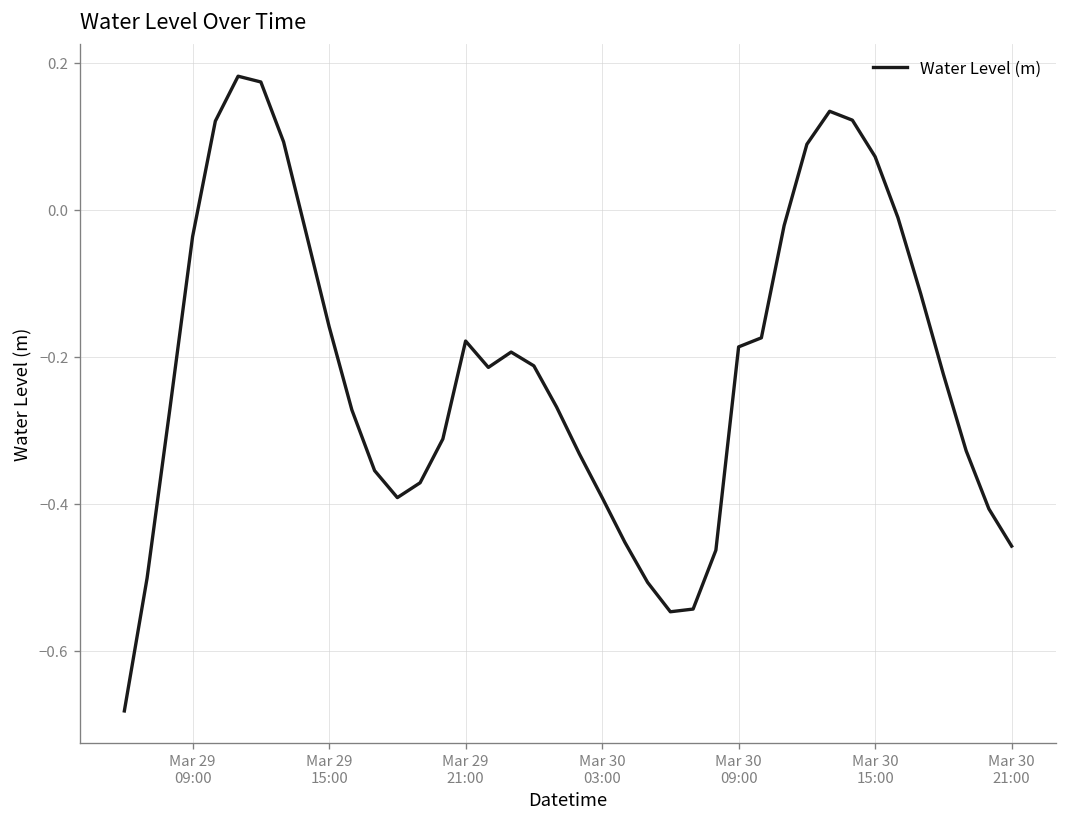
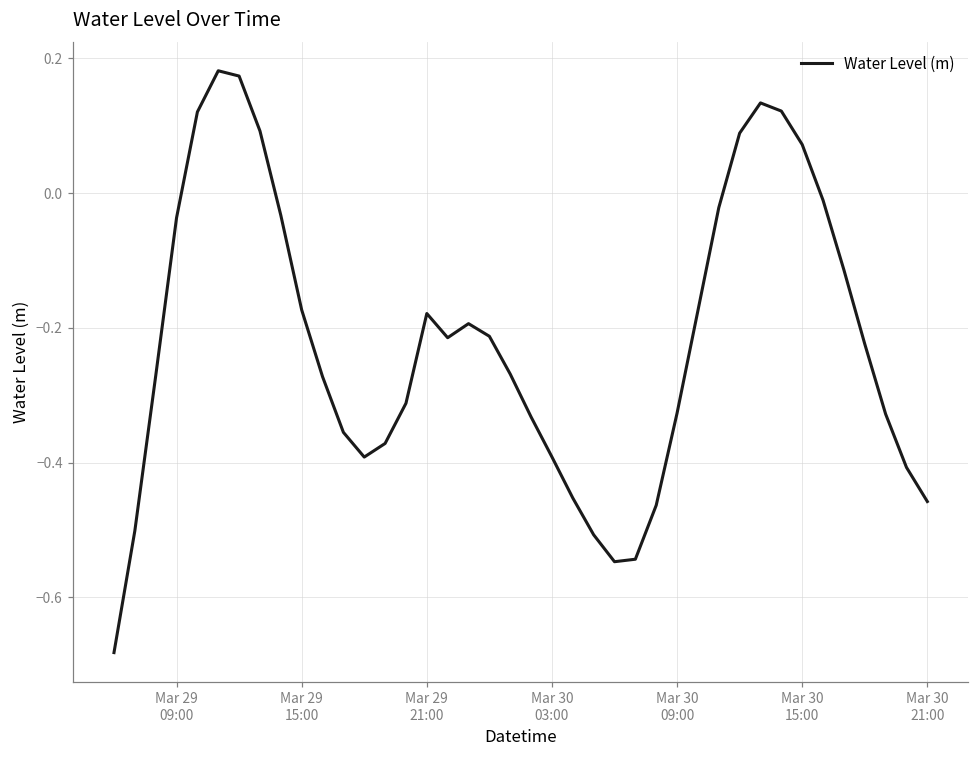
Mar 29 15:00: -0.16 -> -0.17
Mar 30 09:00: -0.19 -> -0.33
